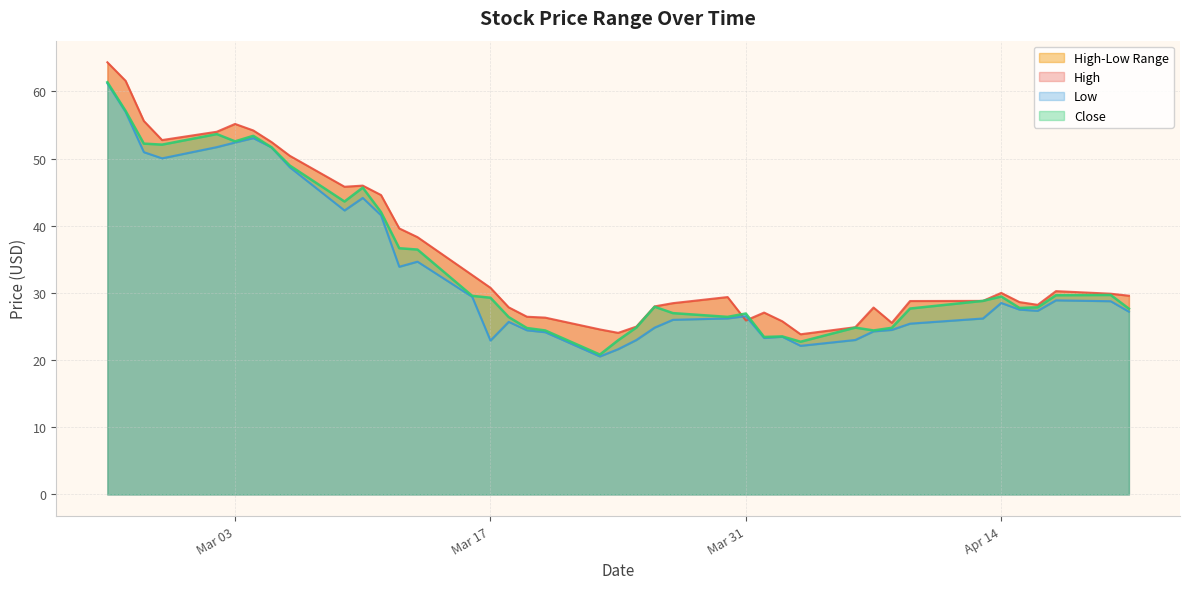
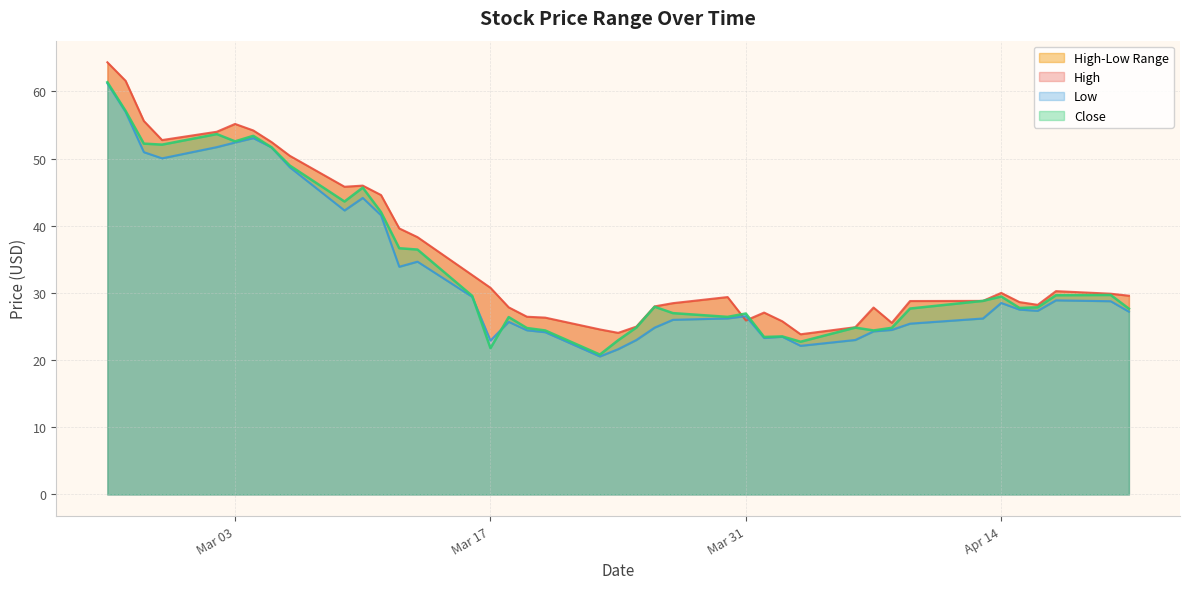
Close, Mar 17: 29 -> 22
